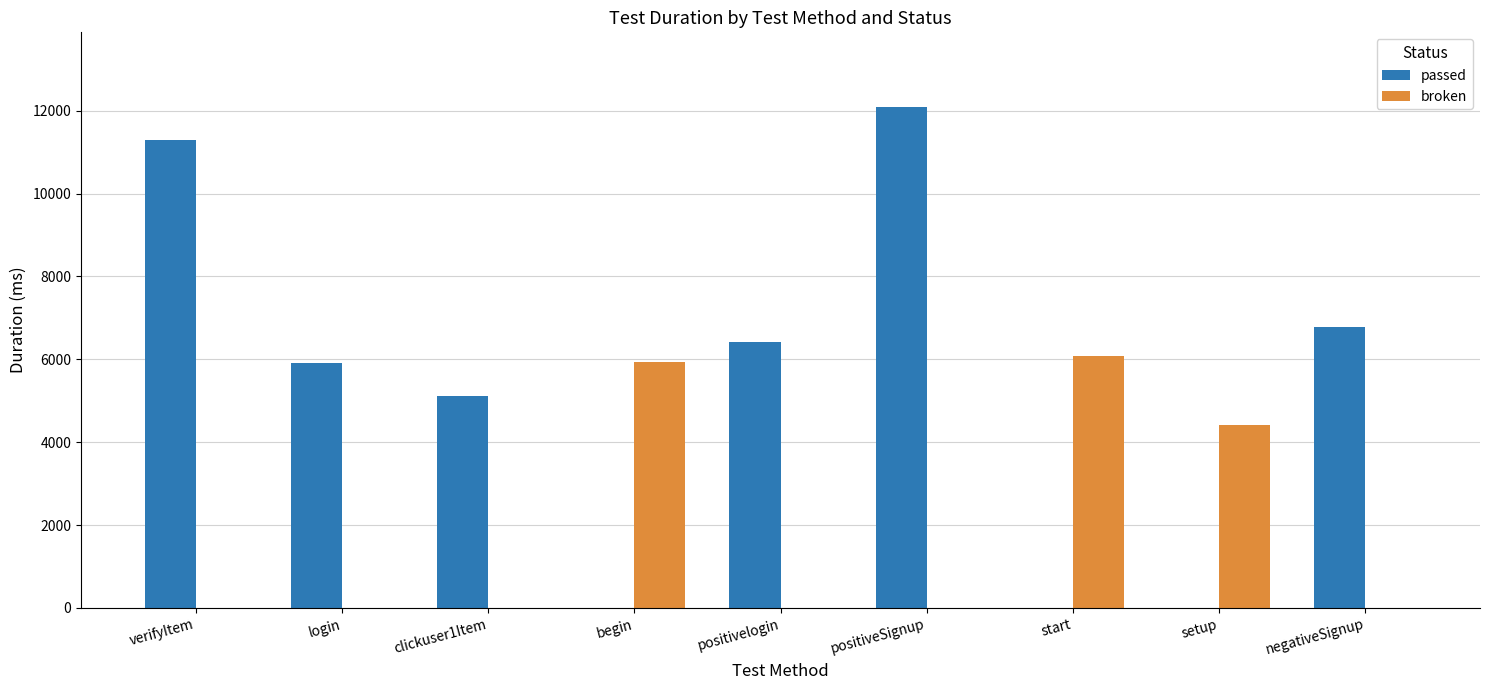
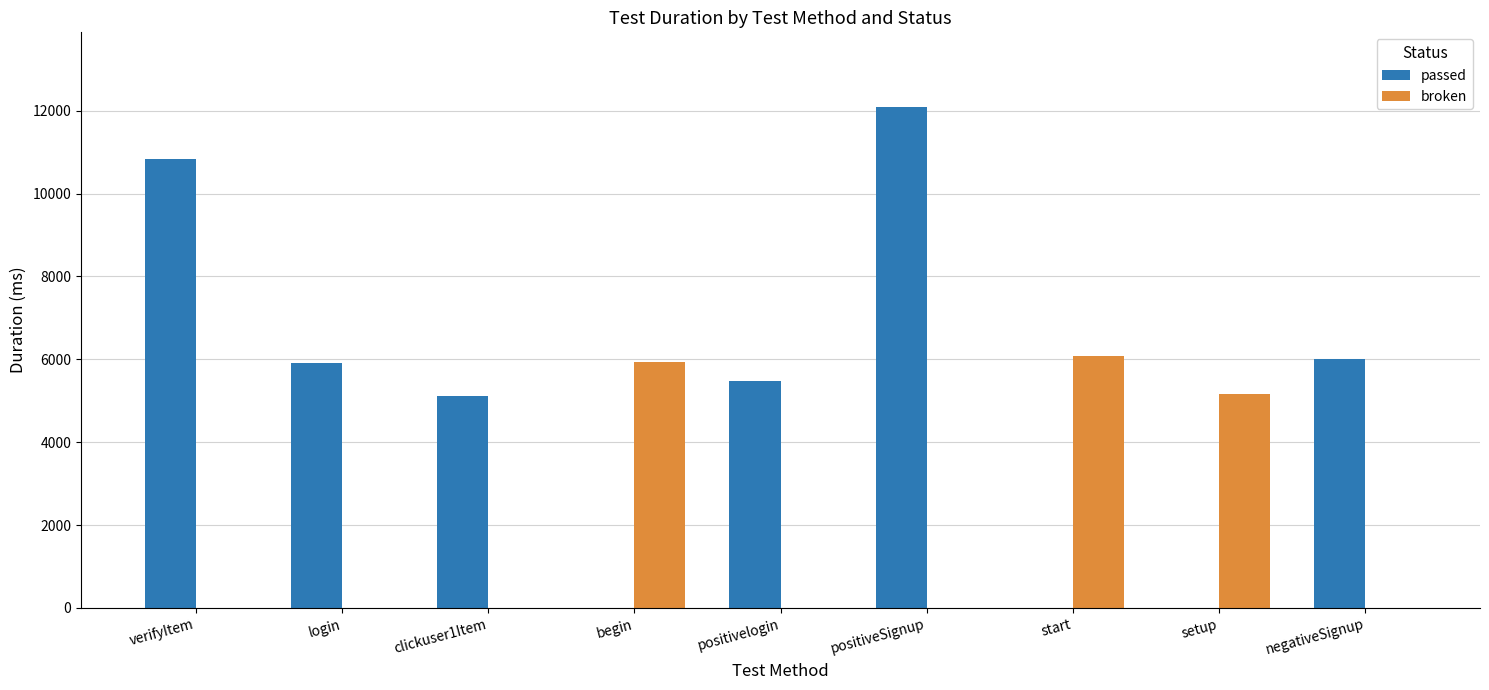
passed, verifyItem: 11300 -> 10800
passed, positivelogin: 6400 -> 5500
broken, setup: 4400 -> 5200
passed, negativeSignup: 6800 -> 6000
